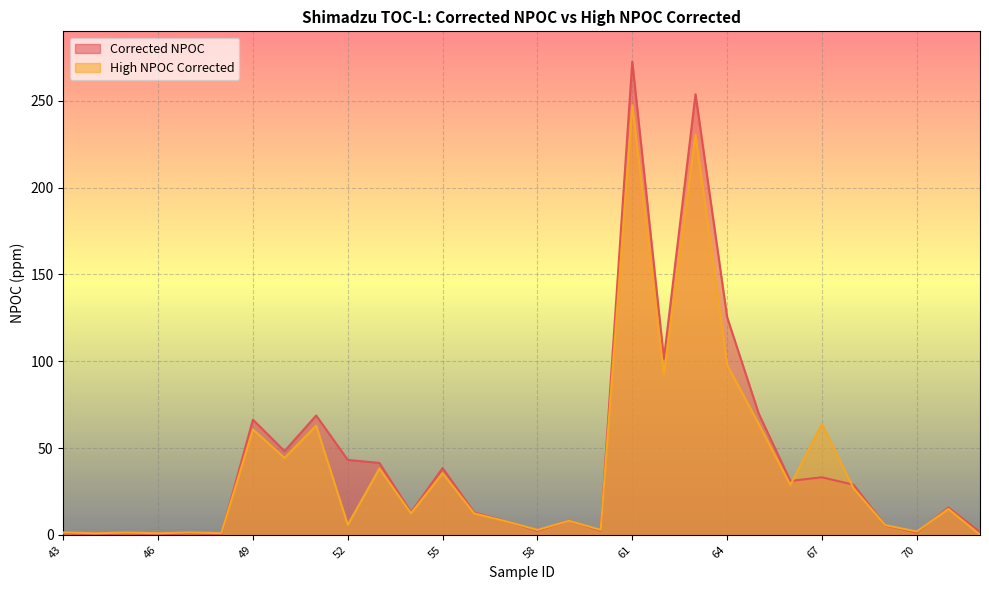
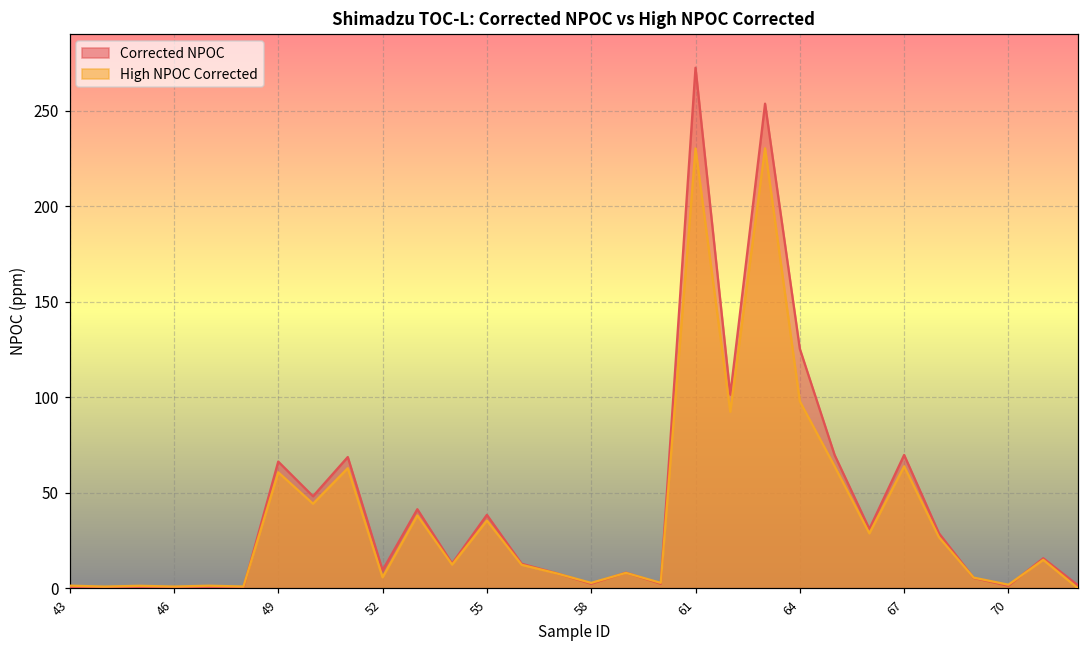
Corrected NPOC, 52: 43 -> 9
High NPOC Corrected, 61: 247 -> 230
Corrected NPOC, 67: 33 -> 70
